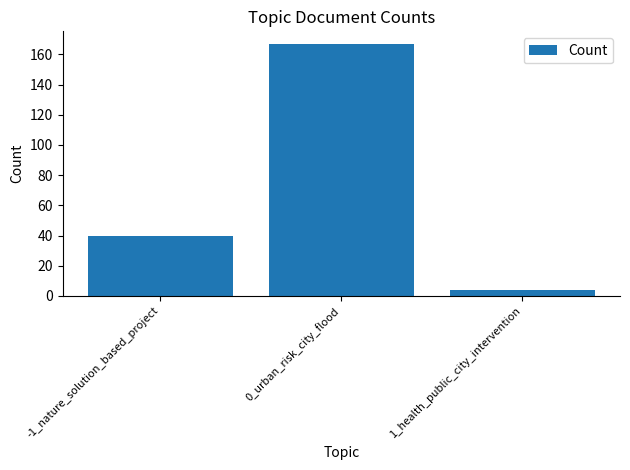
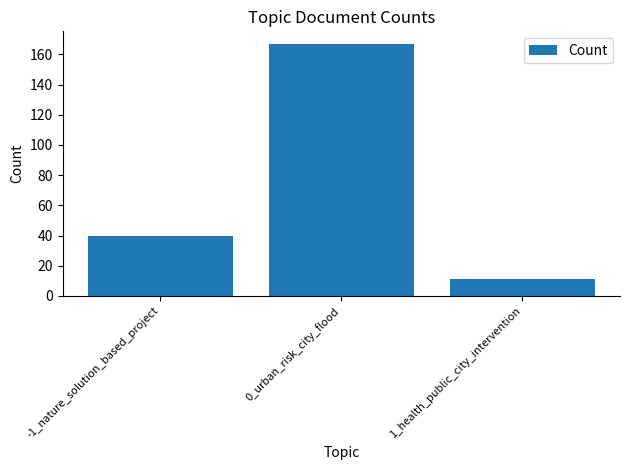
1_health_public_city_intervention: 4 -> 11
